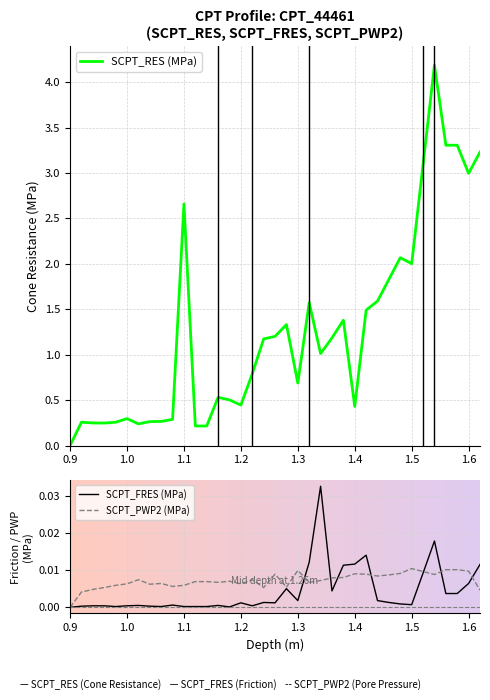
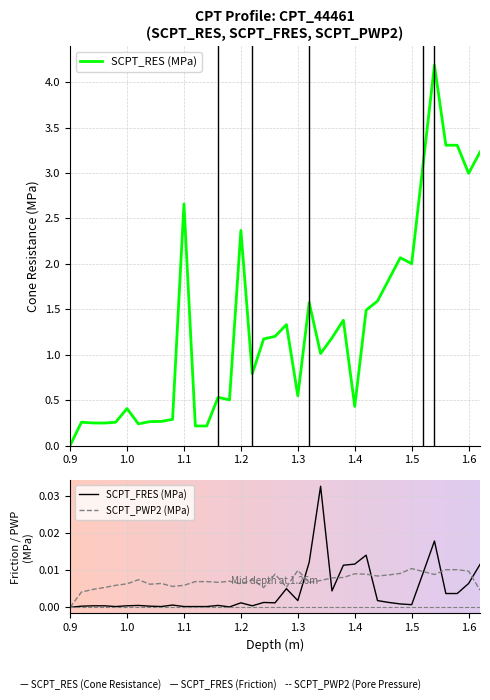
CPT Profile: CPT_44461 (SCPT_RES, SCPT_FRES, SCPT_PWP2), 1.0: 0.3 -> 0.4
CPT Profile: CPT_44461 (SCPT_RES, SCPT_FRES, SCPT_PWP2), 1.2: 0.4 -> 2.4
CPT Profile: CPT_44461 (SCPT_RES, SCPT_FRES, SCPT_PWP2), 1.3: 0.7 -> 0.5
